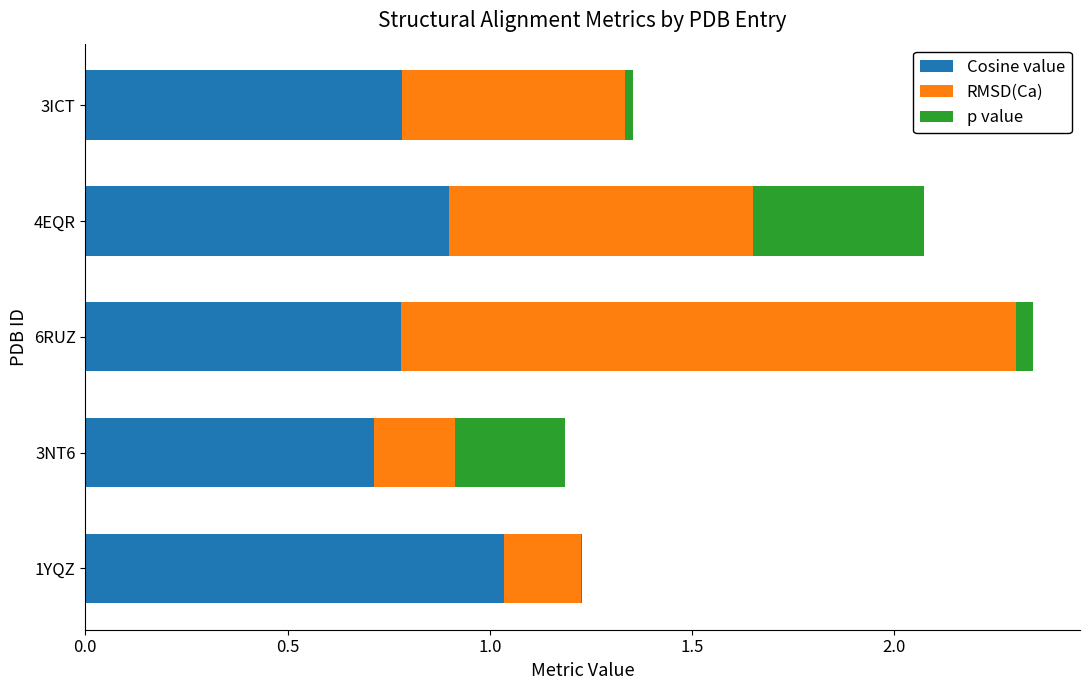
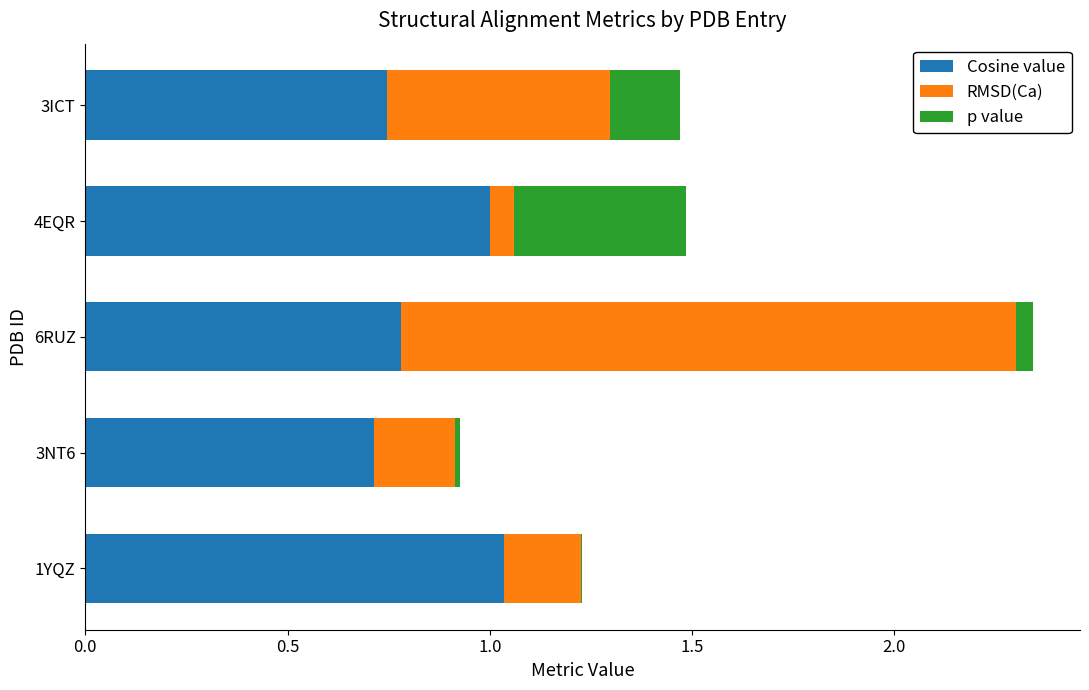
Cosine value, 3ICT: 0.78 -> 0.75
p value, 3ICT: 0.02 -> 0.17
Cosine value, 4EQR: 0.9 -> 1.0
RMSD(Ca), 4EQR: 0.75 -> 0.06
p value, 3NT6: 0.27 -> 0.01
